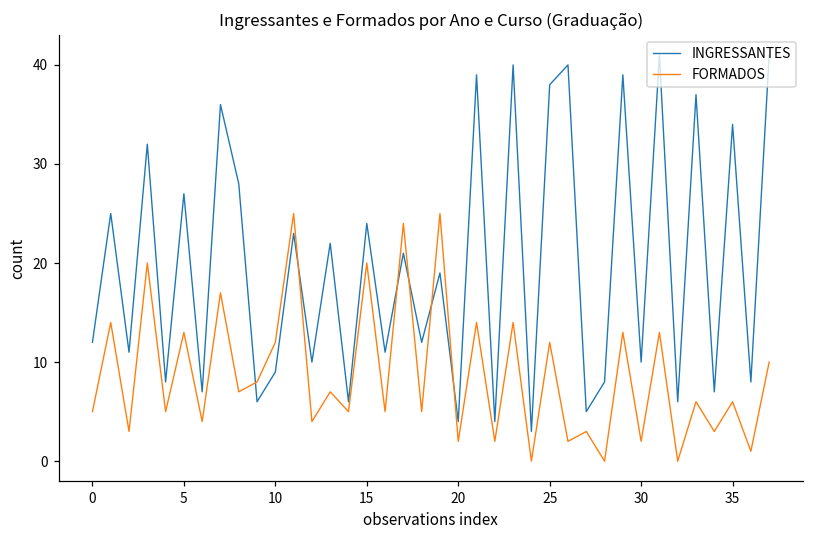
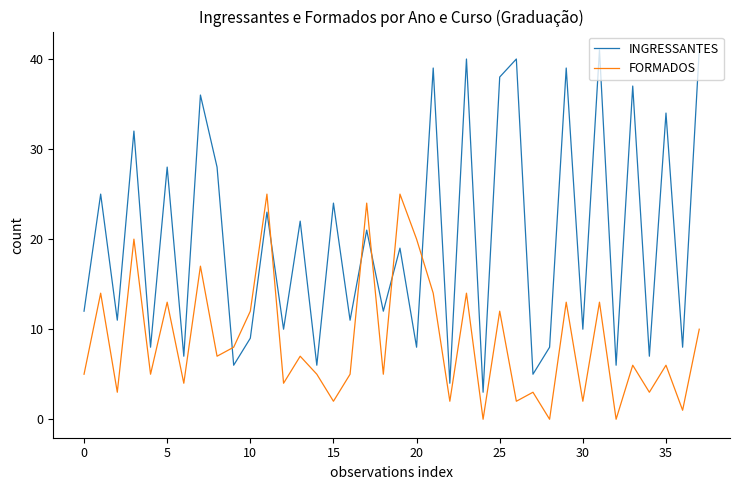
INGRESSANTES, 5: 27 -> 28
FORMADOS, 15: 20 -> 2
INGRESSANTES, 20: 4 -> 8
FORMADOS, 20: 2 -> 20
